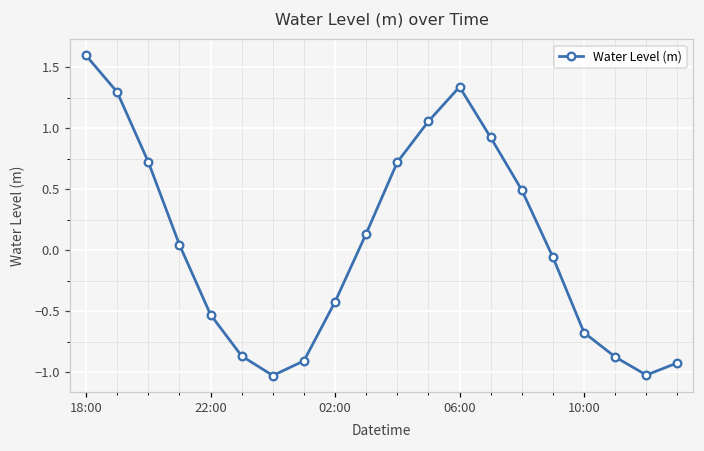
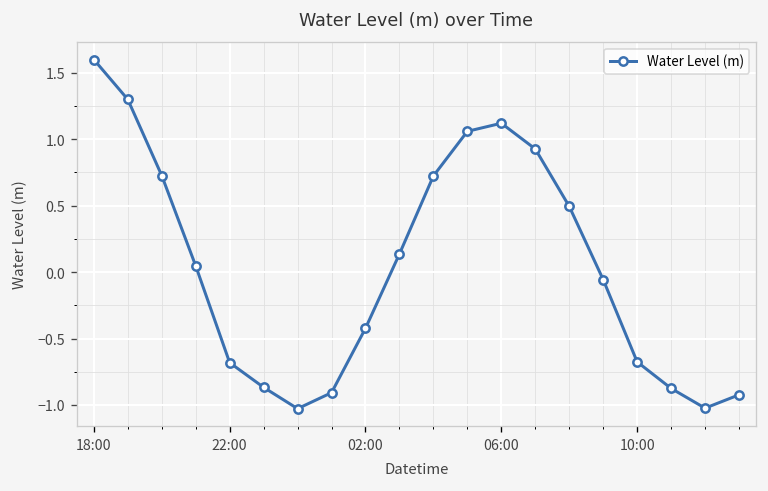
22:00: -0.53 -> -0.68
06:00: 1.34 -> 1.12
